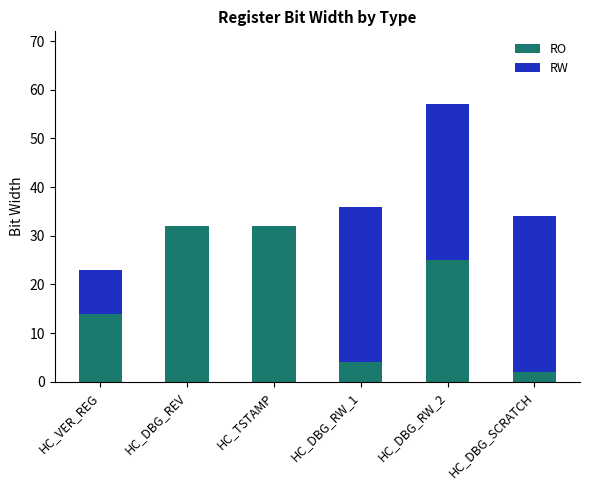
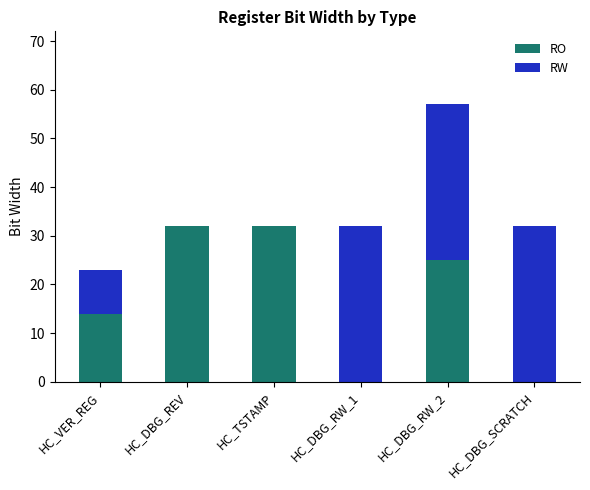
RO, HC_DBG_RW_1: 4 -> 0
RO, HC_DBG_SCRATCH: 2 -> 0
